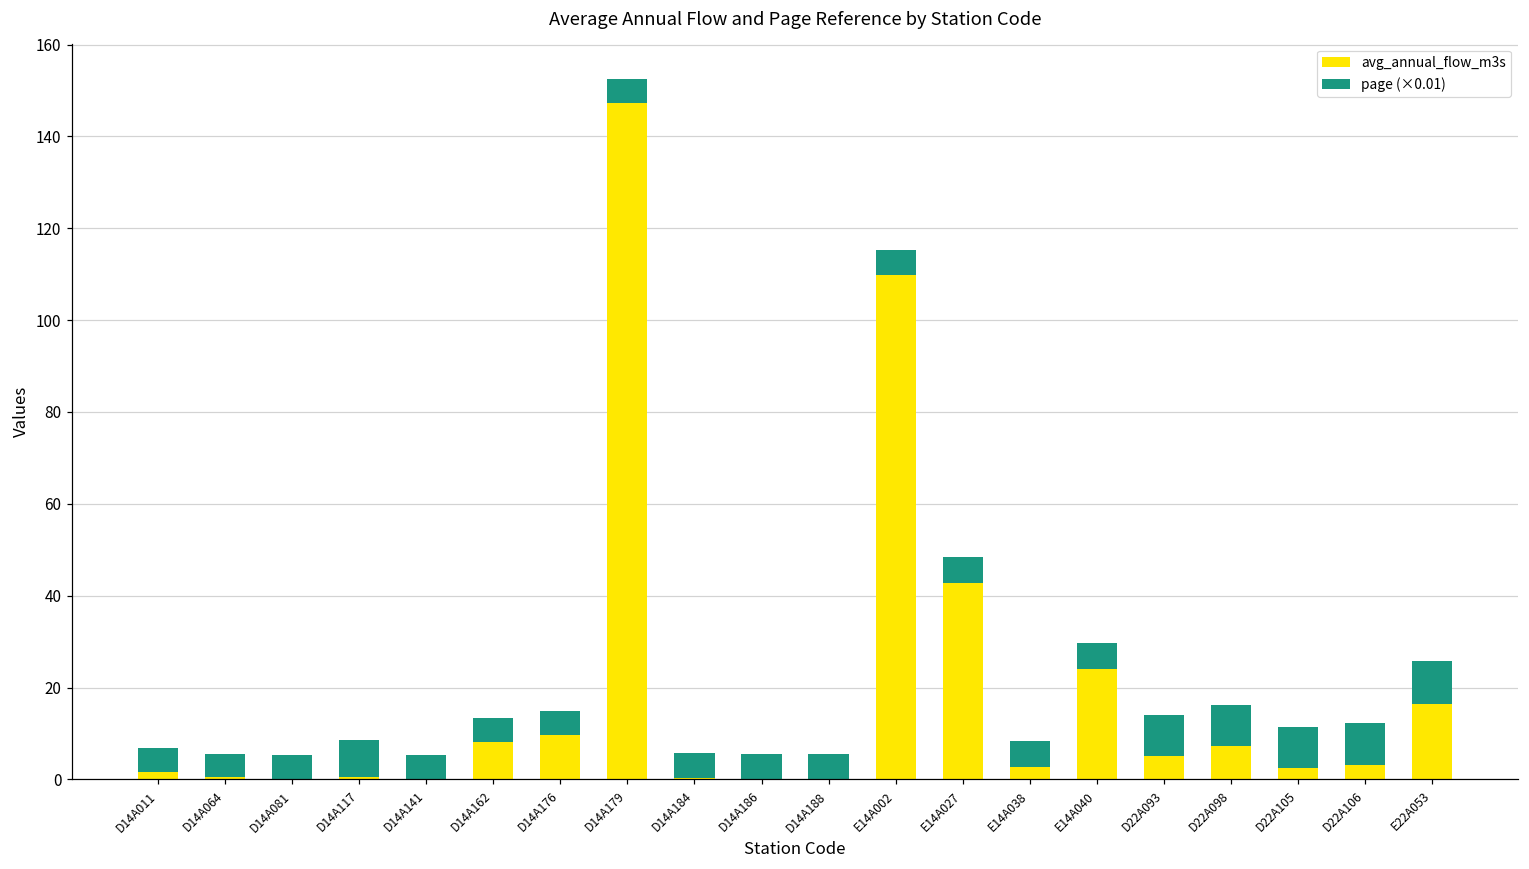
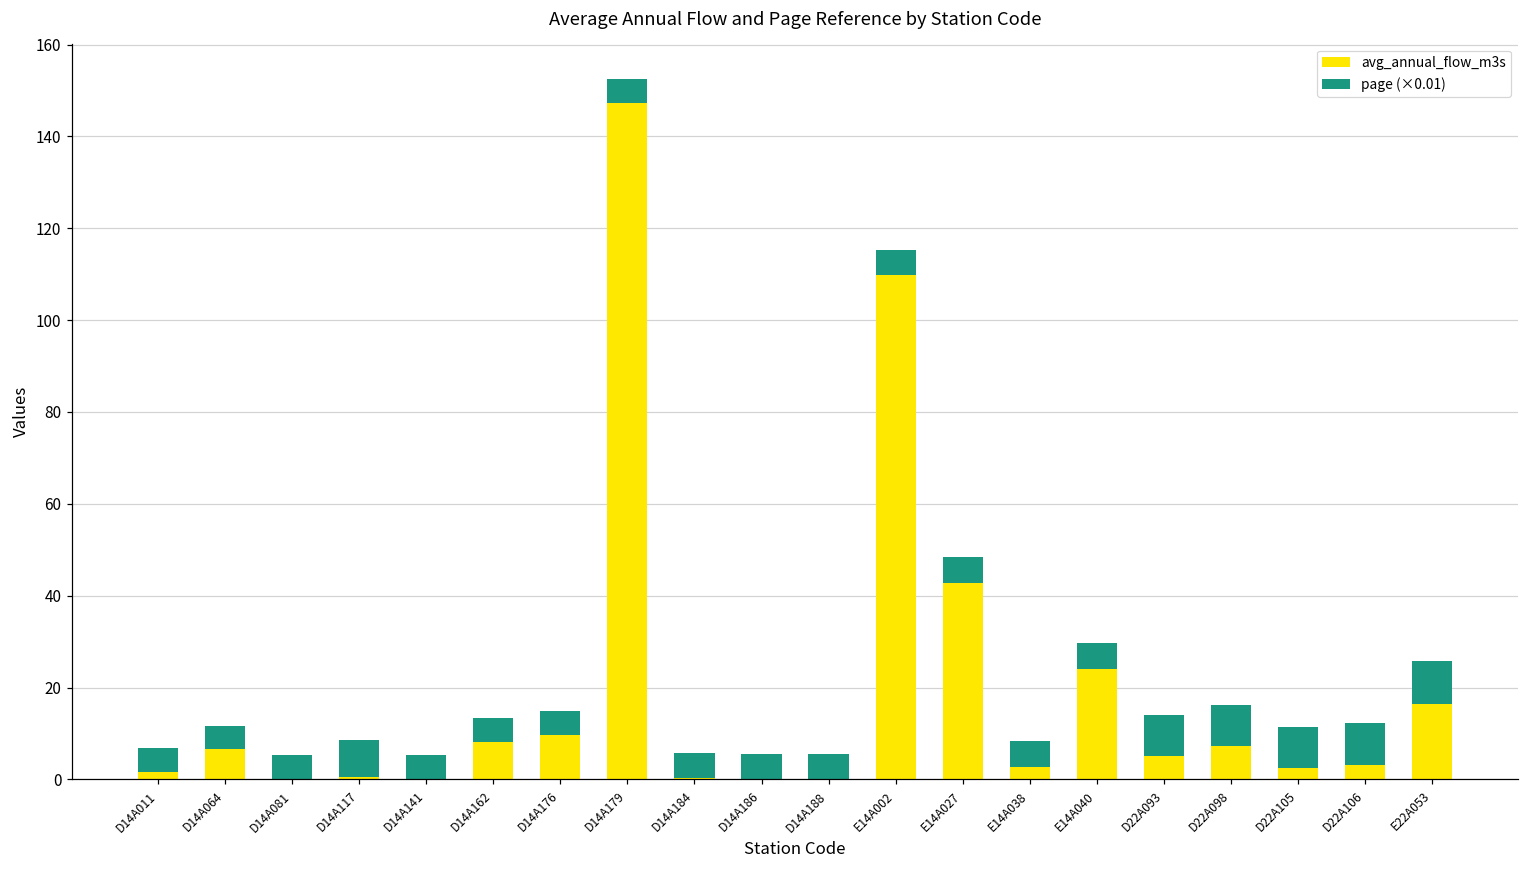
avg_annual_flow_m3s, D14A064: 0 -> 7
